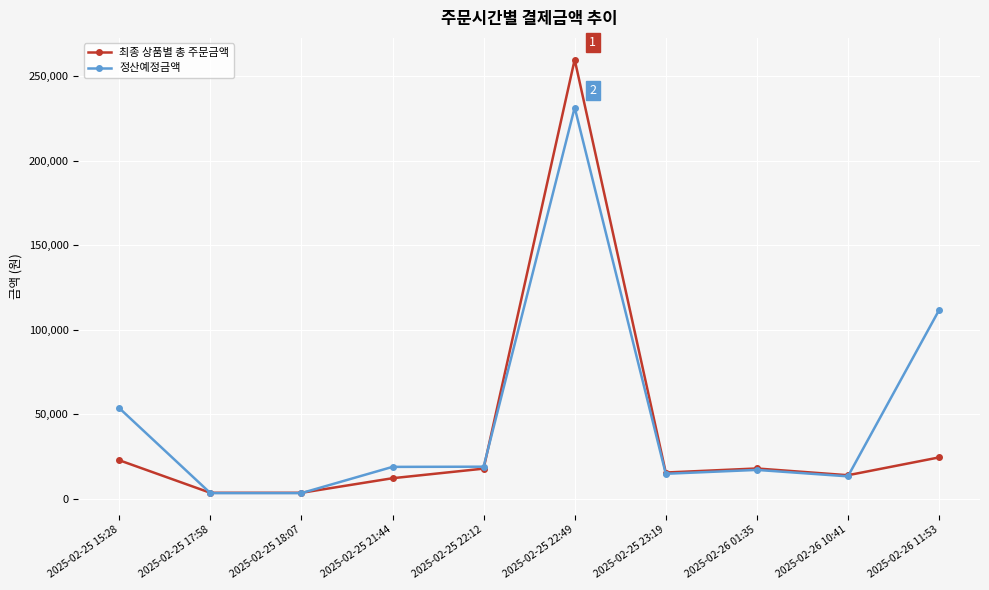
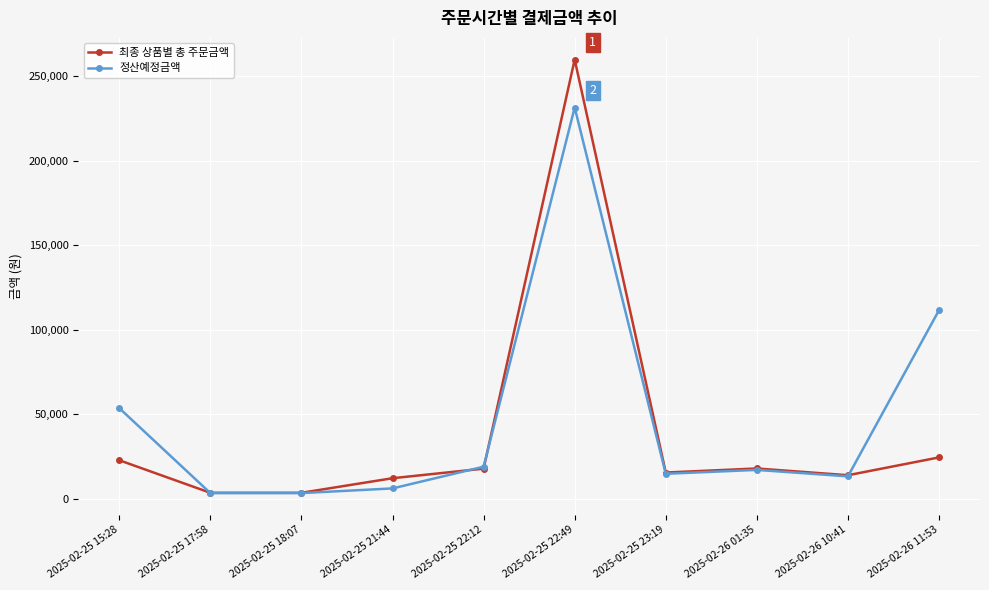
정산예정금액, 2025-02-25 21:44: 19,000 -> 6,000
